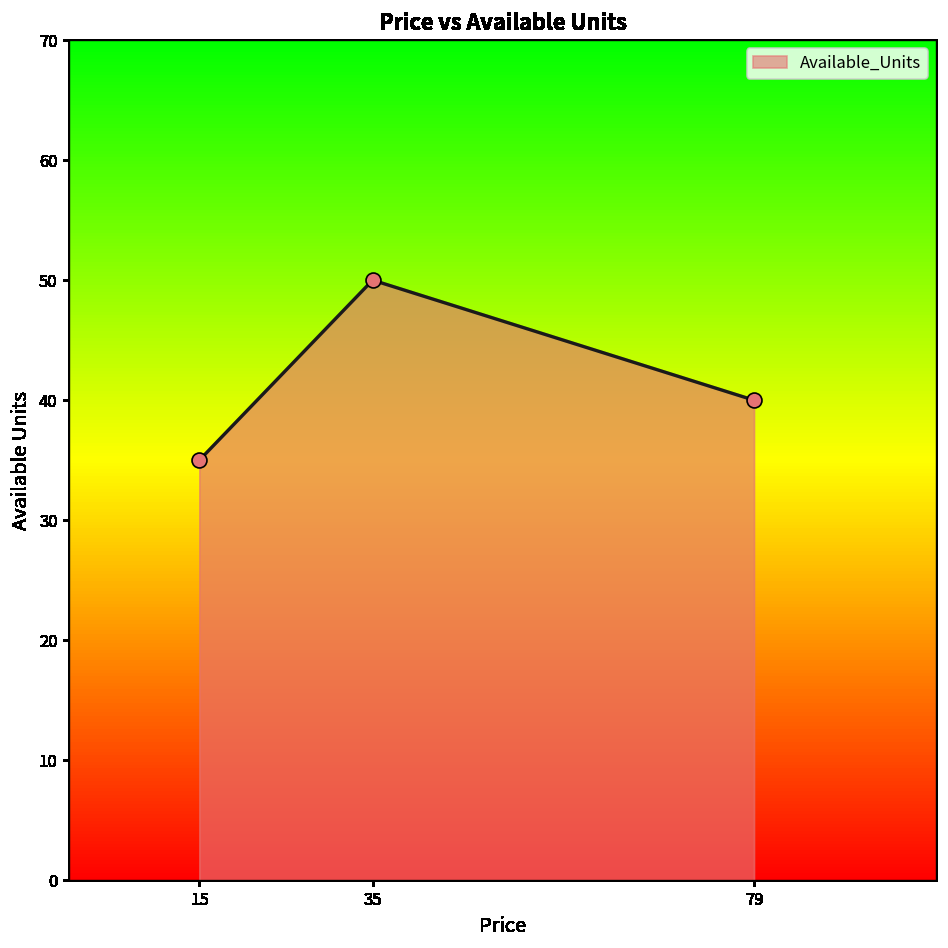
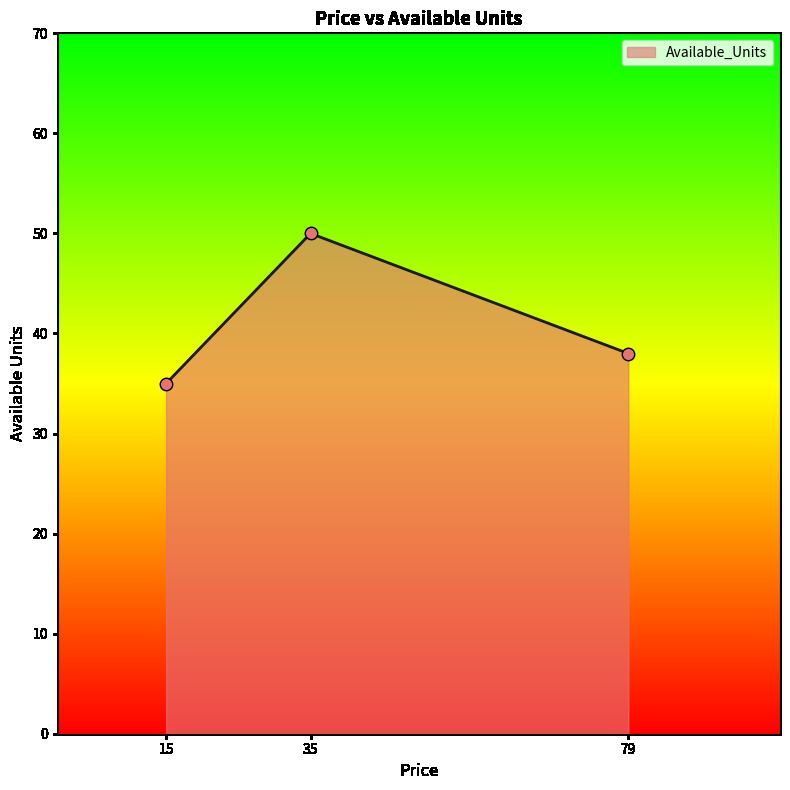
79: 40 -> 38
